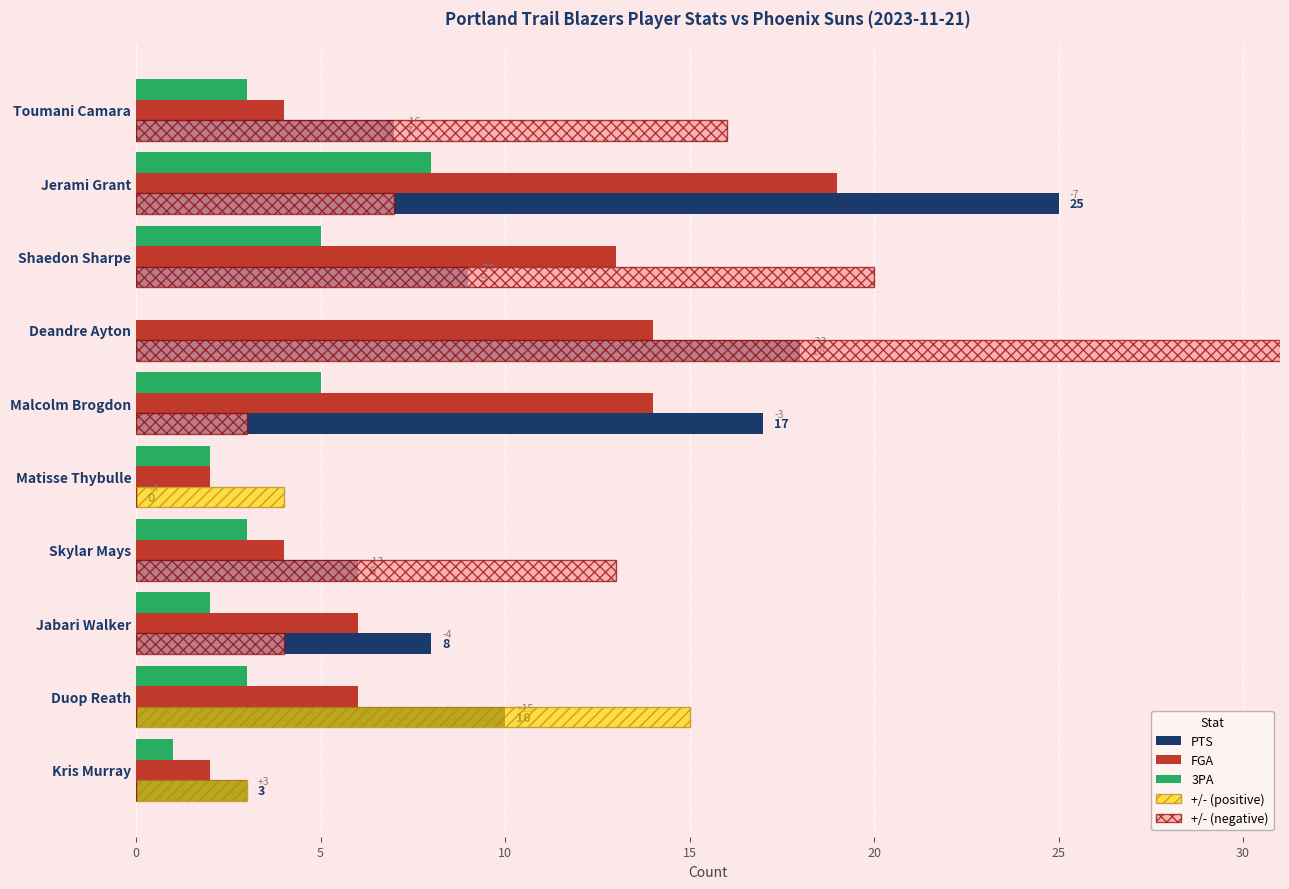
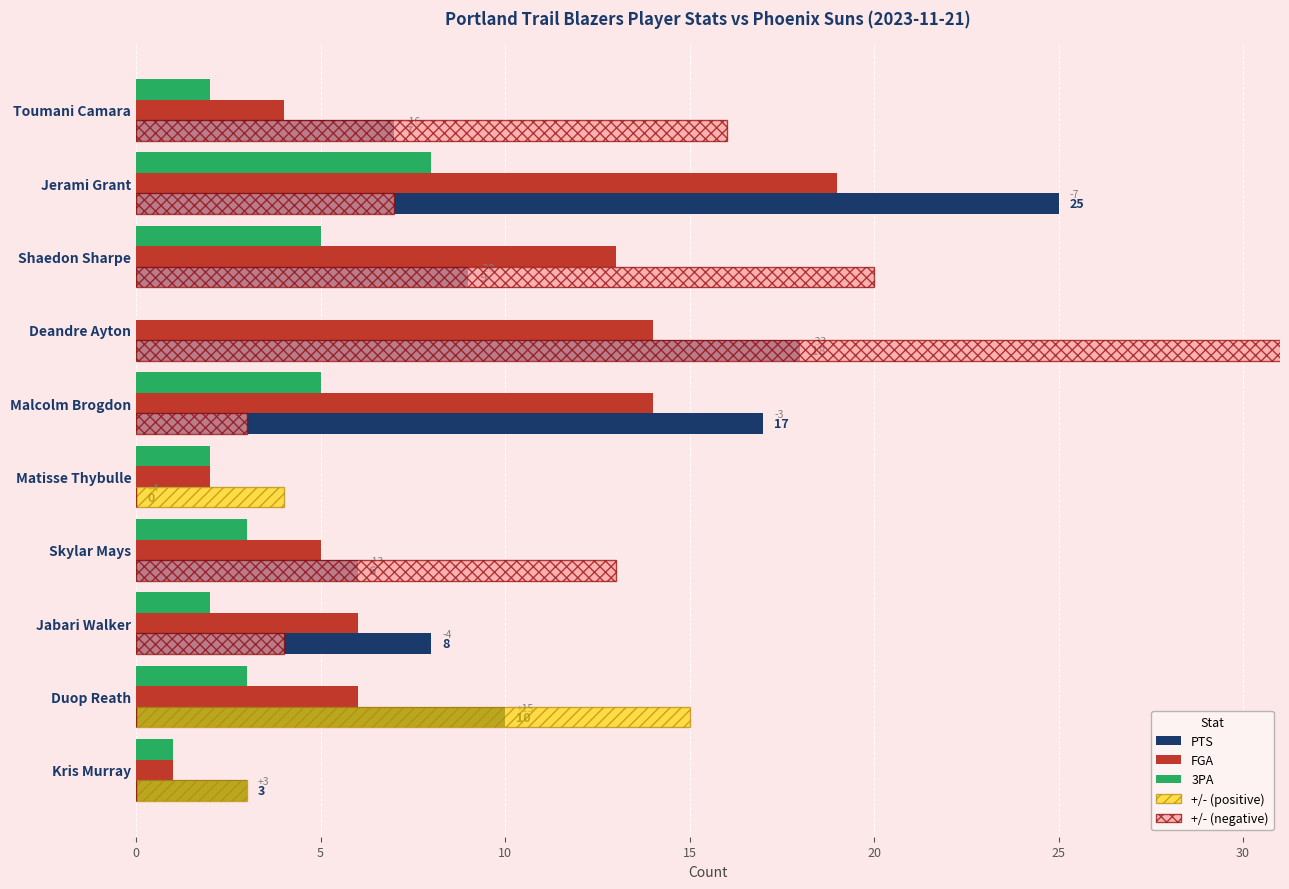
3PA, Toumani Camara: 3 -> 2
FGA, Skylar Mays: 4 -> 5
FGA, Kris Murray: 2 -> 1
